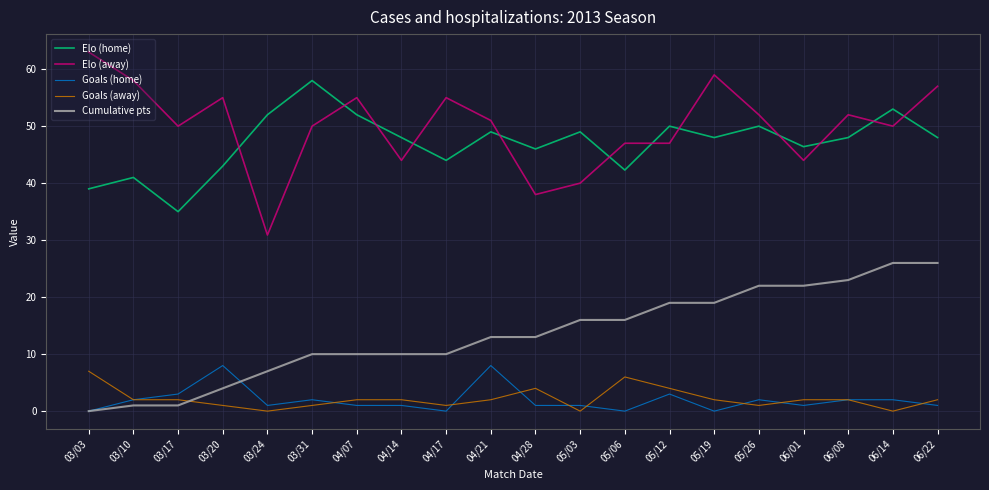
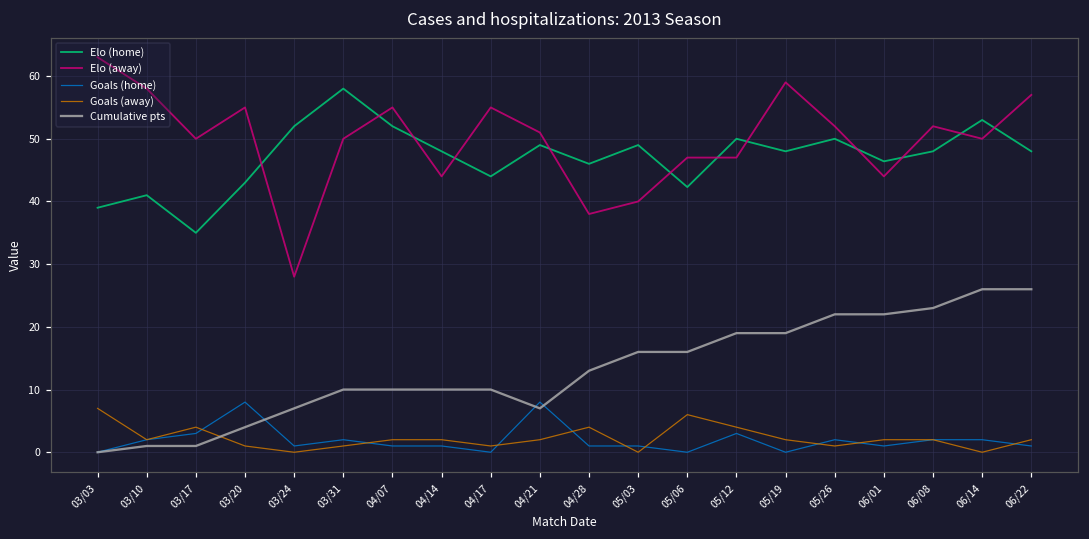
Goals (away), 03/17: 2 -> 4
Elo (away), 03/24: 31 -> 28
Cumulative pts, 04/21: 13 -> 7
